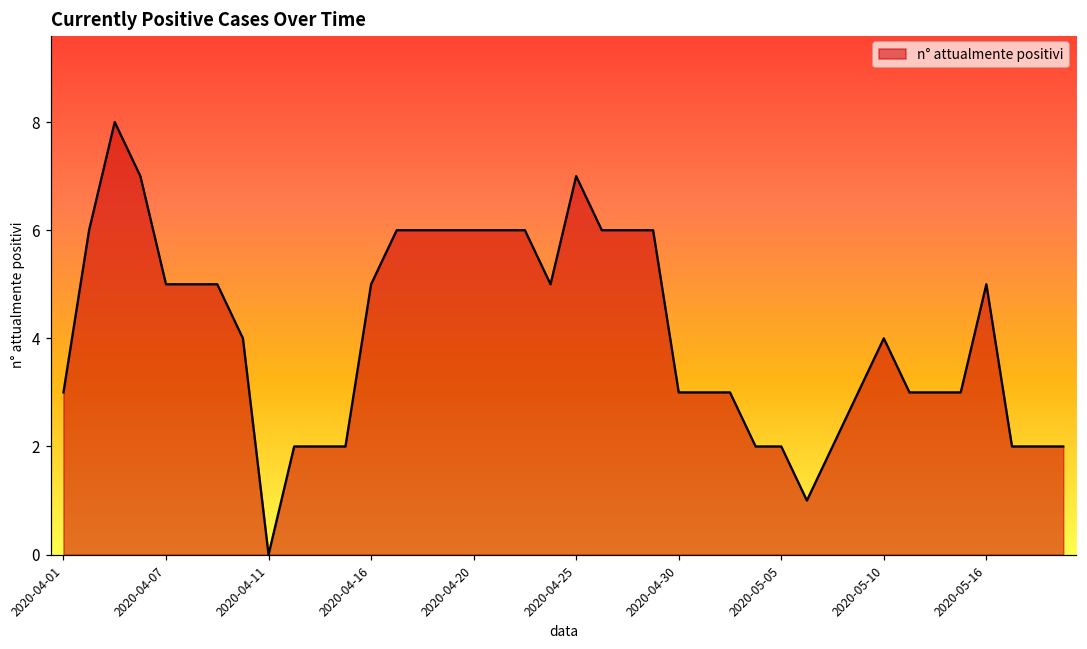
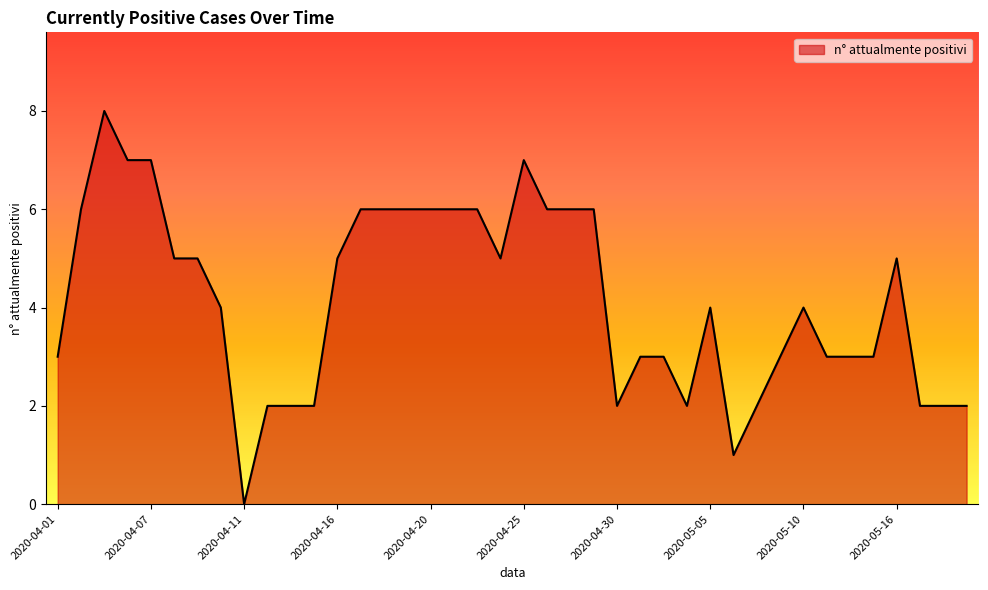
2020-04-07: 5 -> 7
2020-04-30: 3 -> 2
2020-05-05: 2 -> 4
